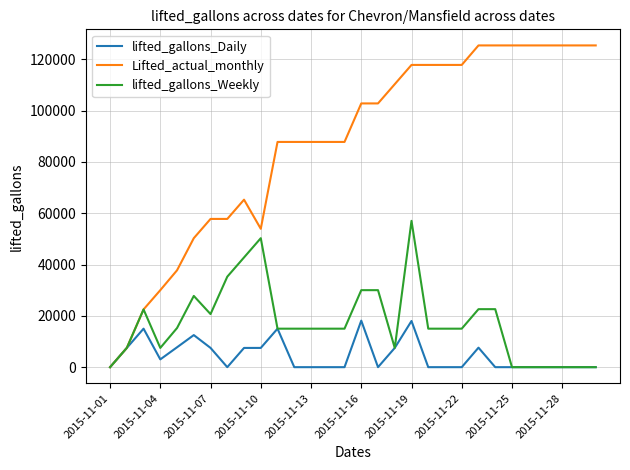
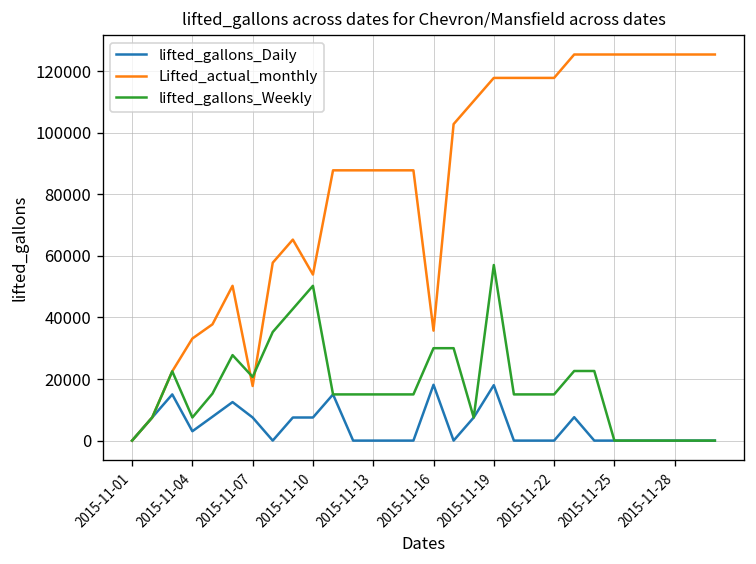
Lifted_actual_monthly, 2015-11-04: 30000 -> 33000
Lifted_actual_monthly, 2015-11-07: 58000 -> 18000
Lifted_actual_monthly, 2015-11-16: 103000 -> 36000
